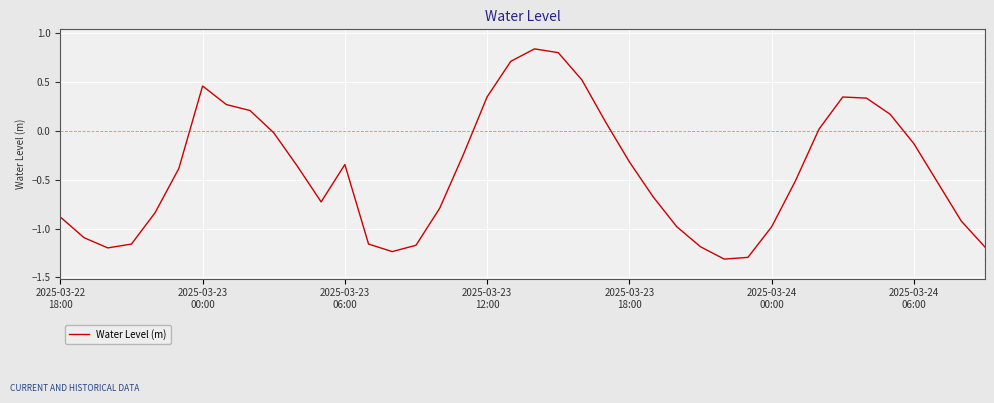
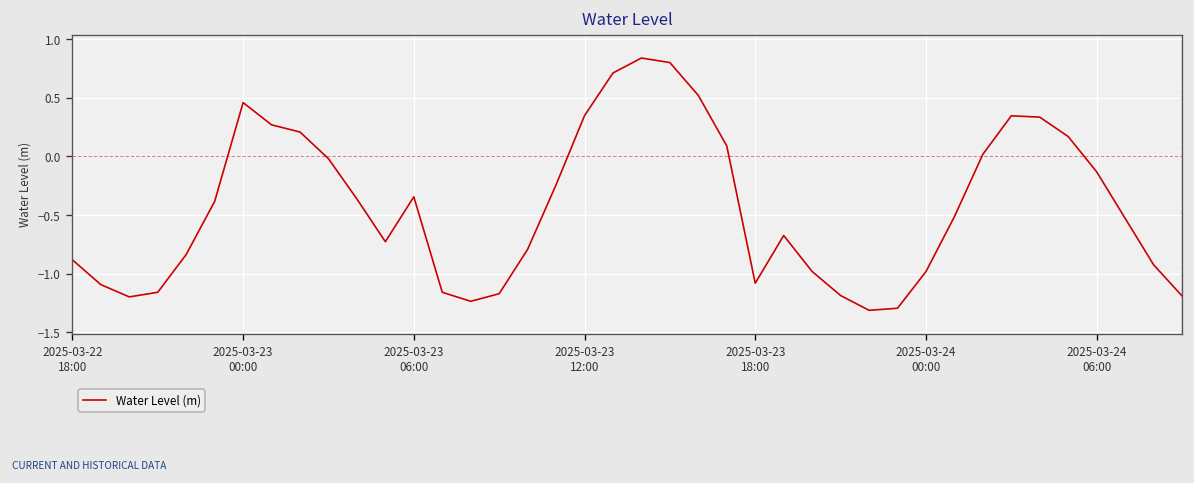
2025-03-23 18:00: -0.3 -> -1.1
